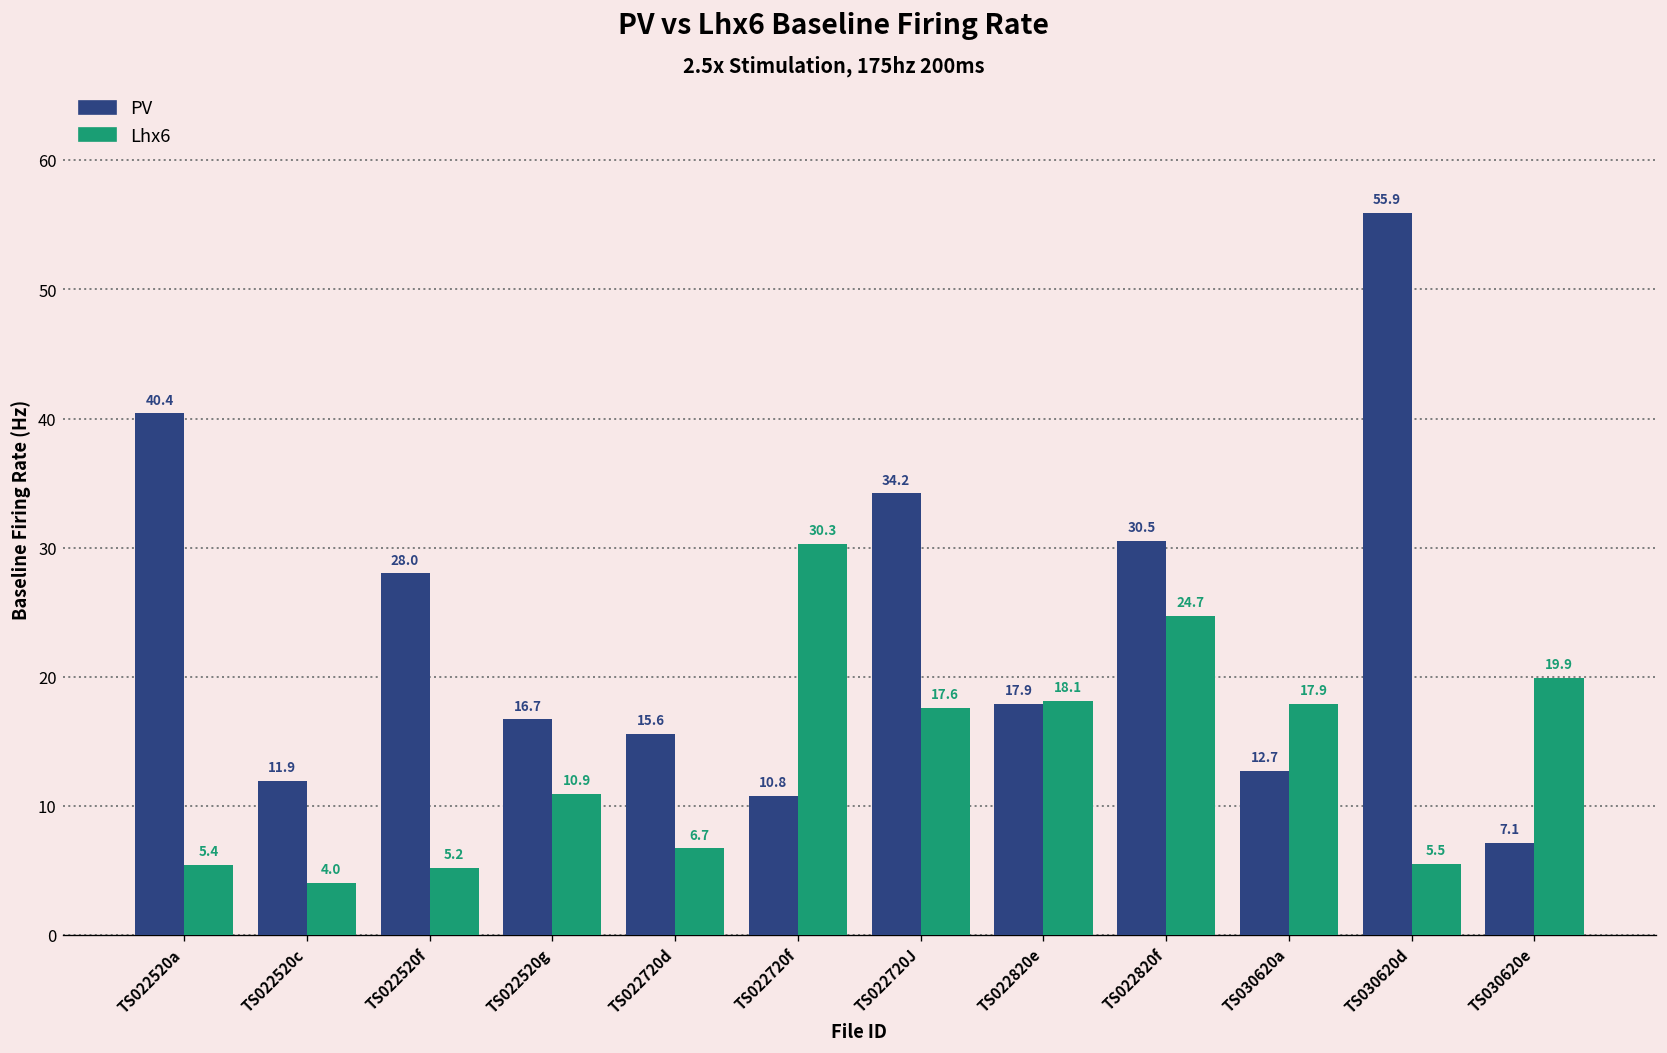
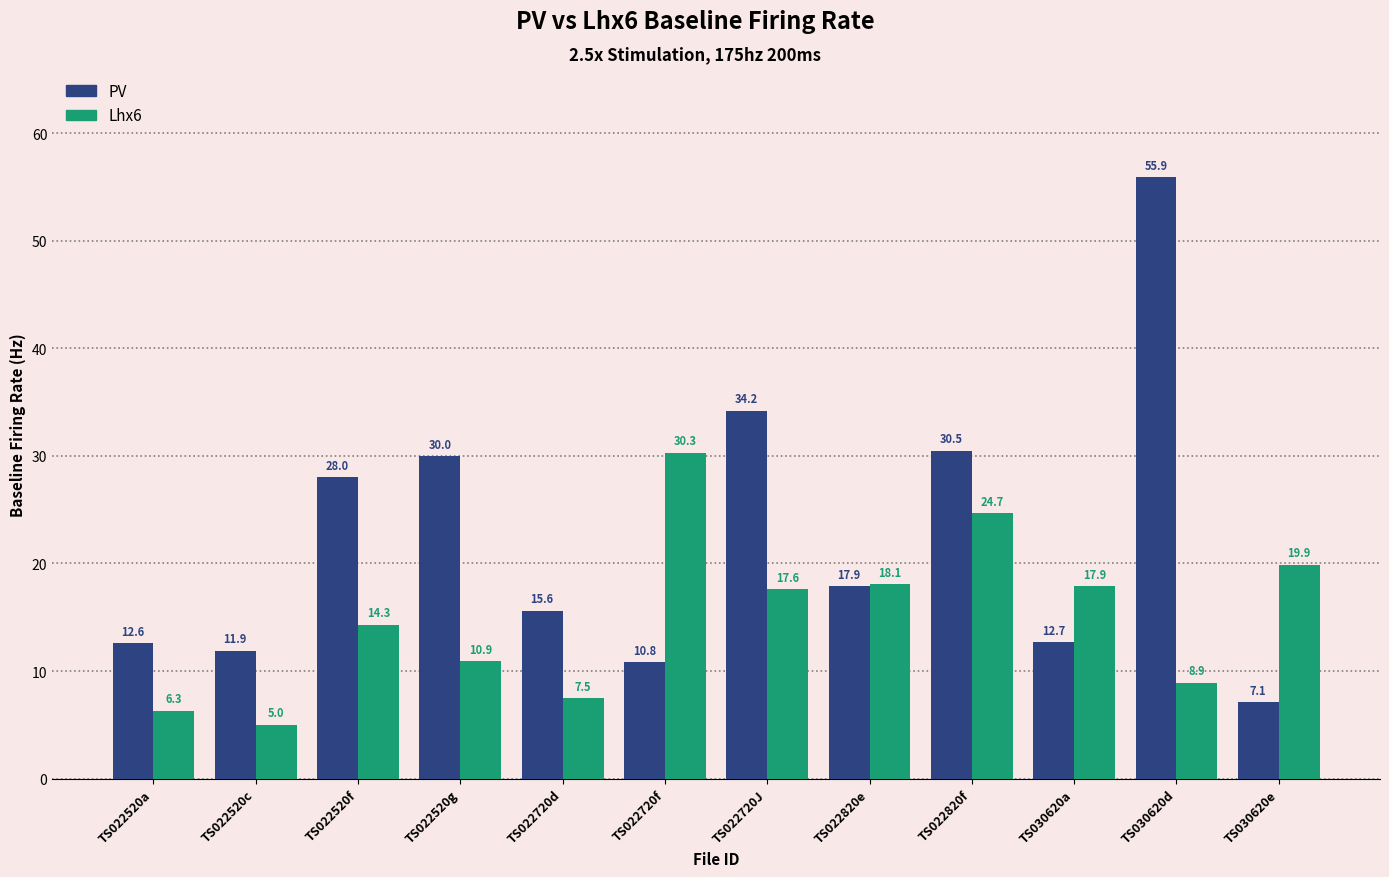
PV, TS022520a: 40.4 -> 12.6
Lhx6, TS022520a: 5.4 -> 6.3
Lhx6, TS022520c: 4.0 -> 5.0
Lhx6, TS022520f: 5.2 -> 14.3
PV, TS022520g: 16.7 -> 30.0
Lhx6, TS022720d: 6.7 -> 7.5
Lhx6, TS030620d: 5.5 -> 8.9
